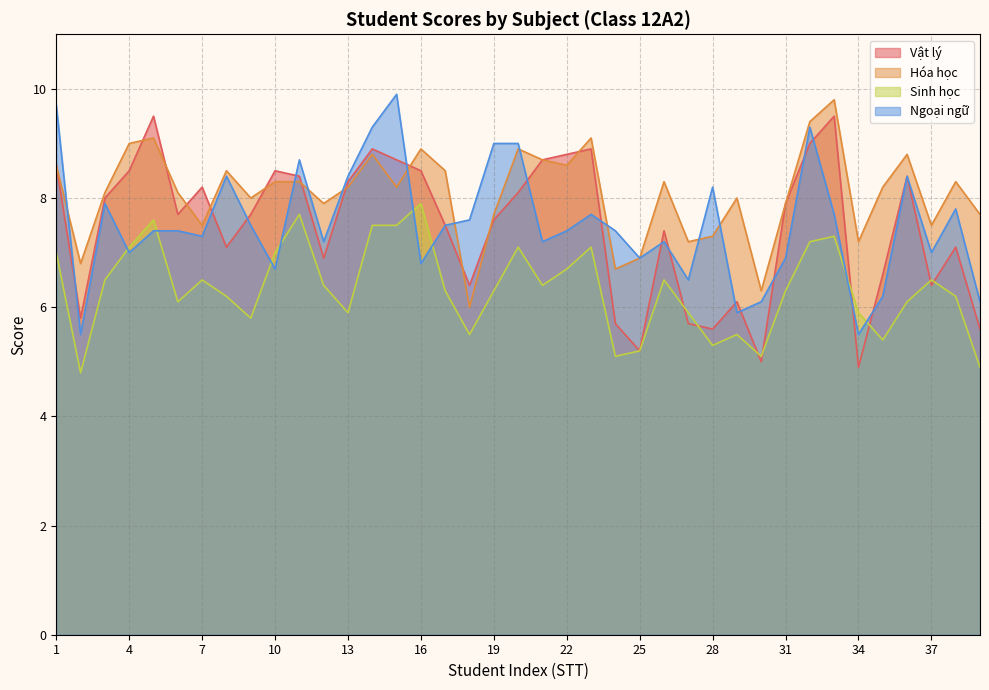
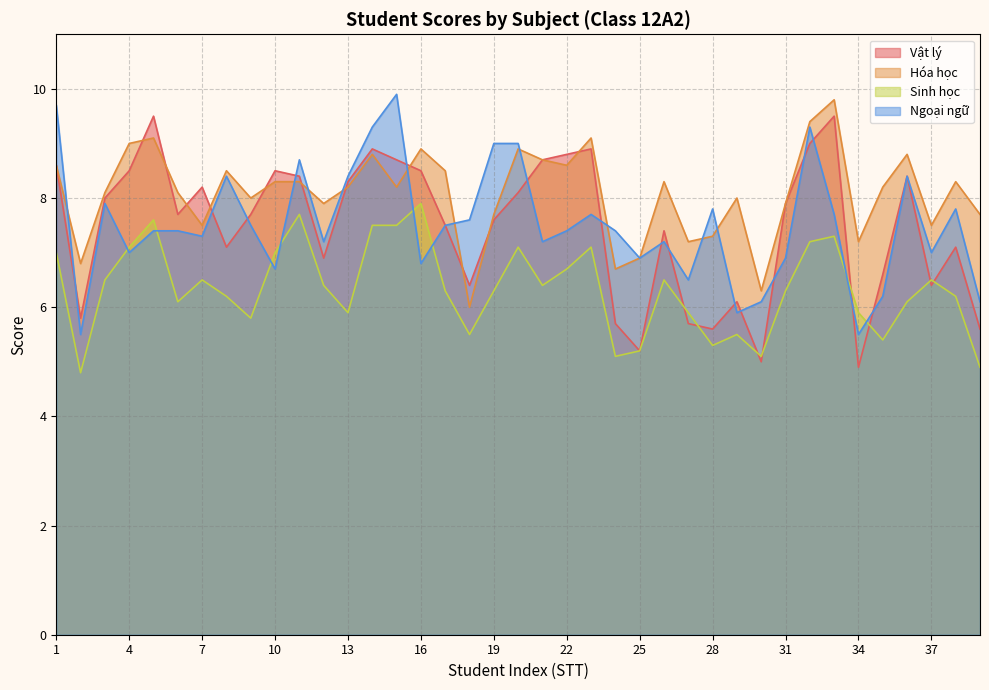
Ngoại ngữ, 28: 8.2 -> 7.8
